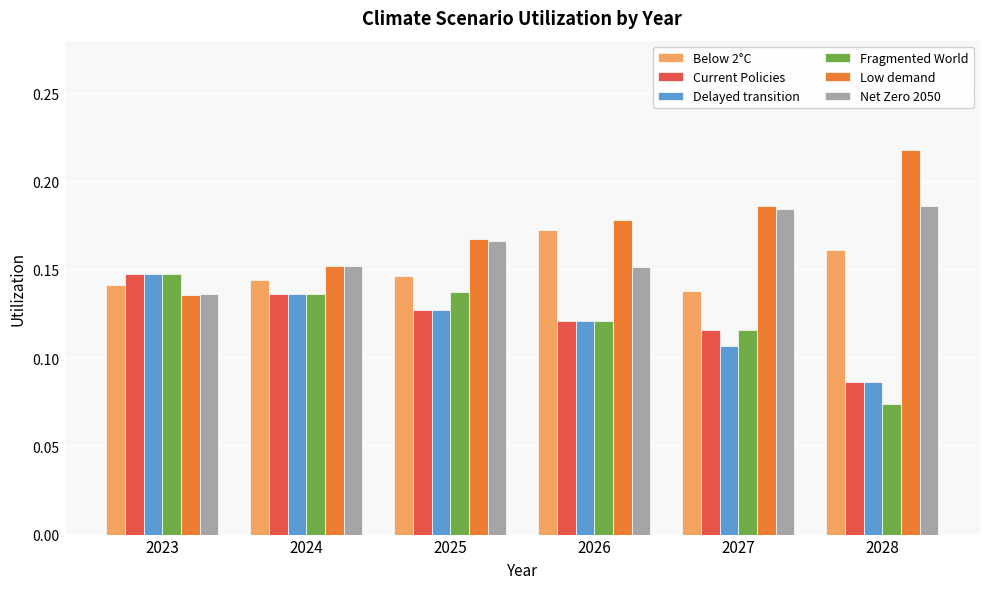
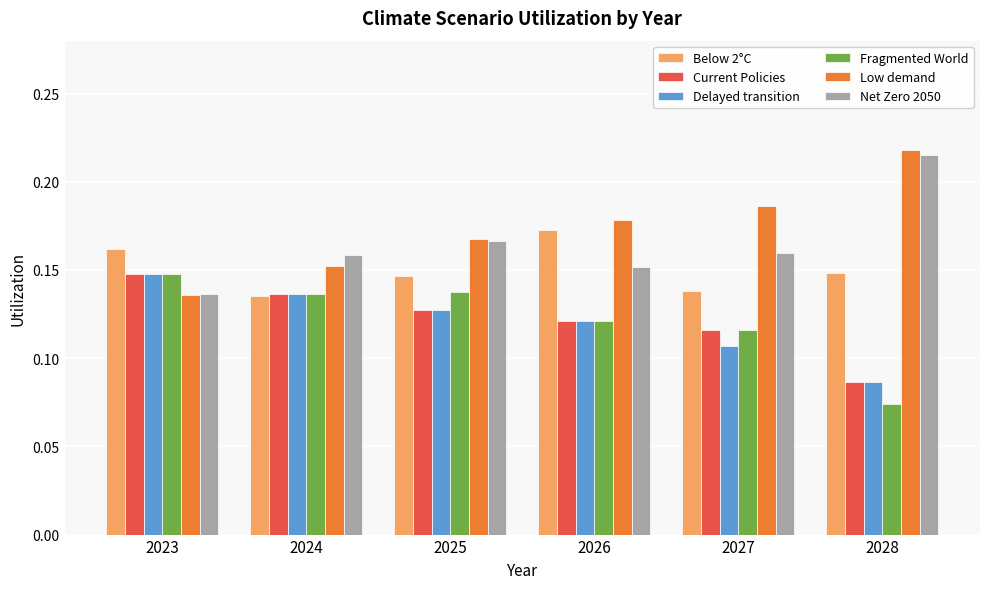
Below 2°C, 2023: 0.141 -> 0.162
Below 2°C, 2024: 0.145 -> 0.135
Net Zero 2050, 2024: 0.152 -> 0.158
Net Zero 2050, 2027: 0.184 -> 0.160
Below 2°C, 2028: 0.161 -> 0.148
Net Zero 2050, 2028: 0.186 -> 0.215
